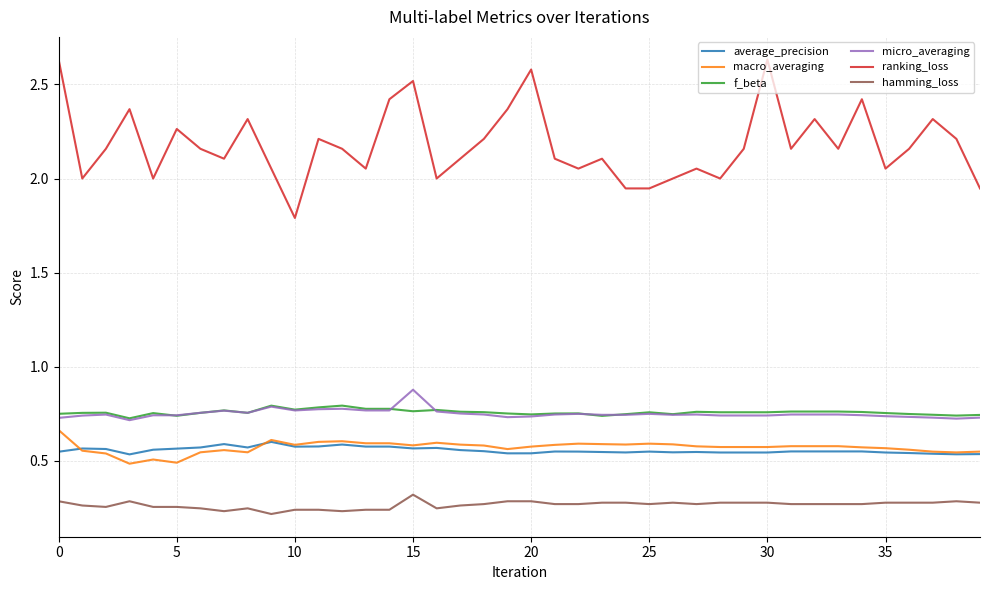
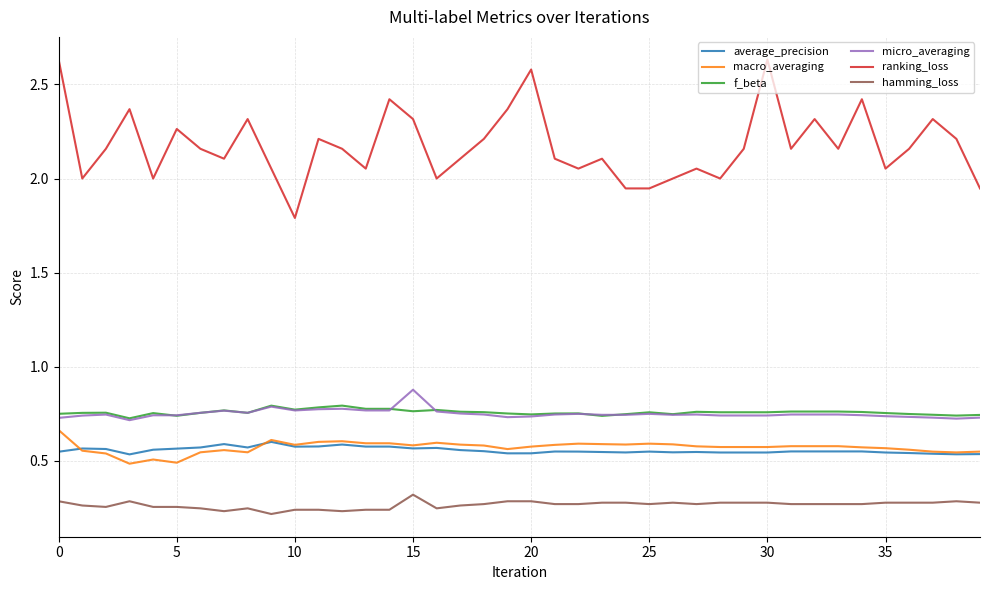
ranking_loss, 15: 2.52 -> 2.32
